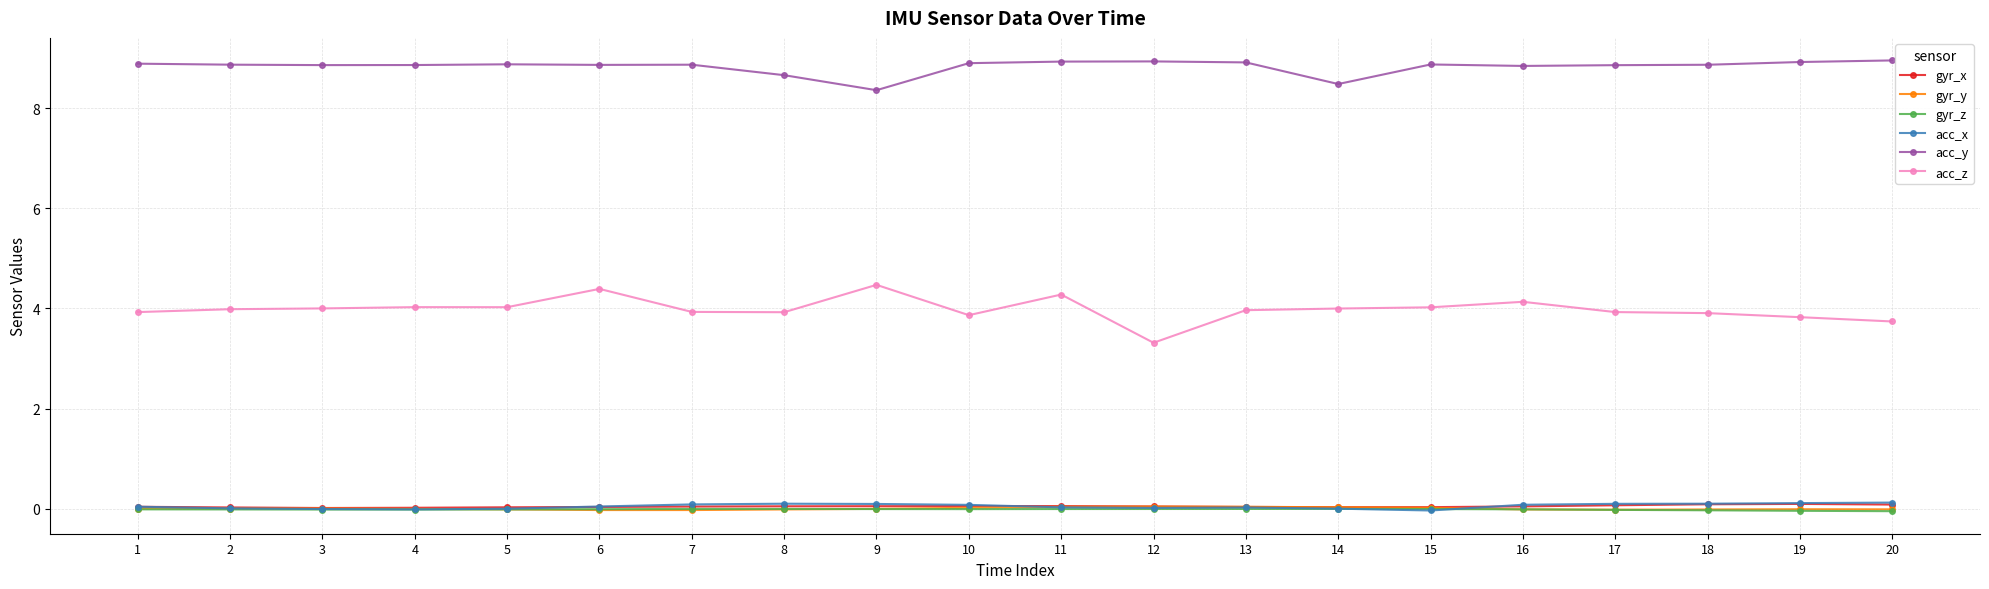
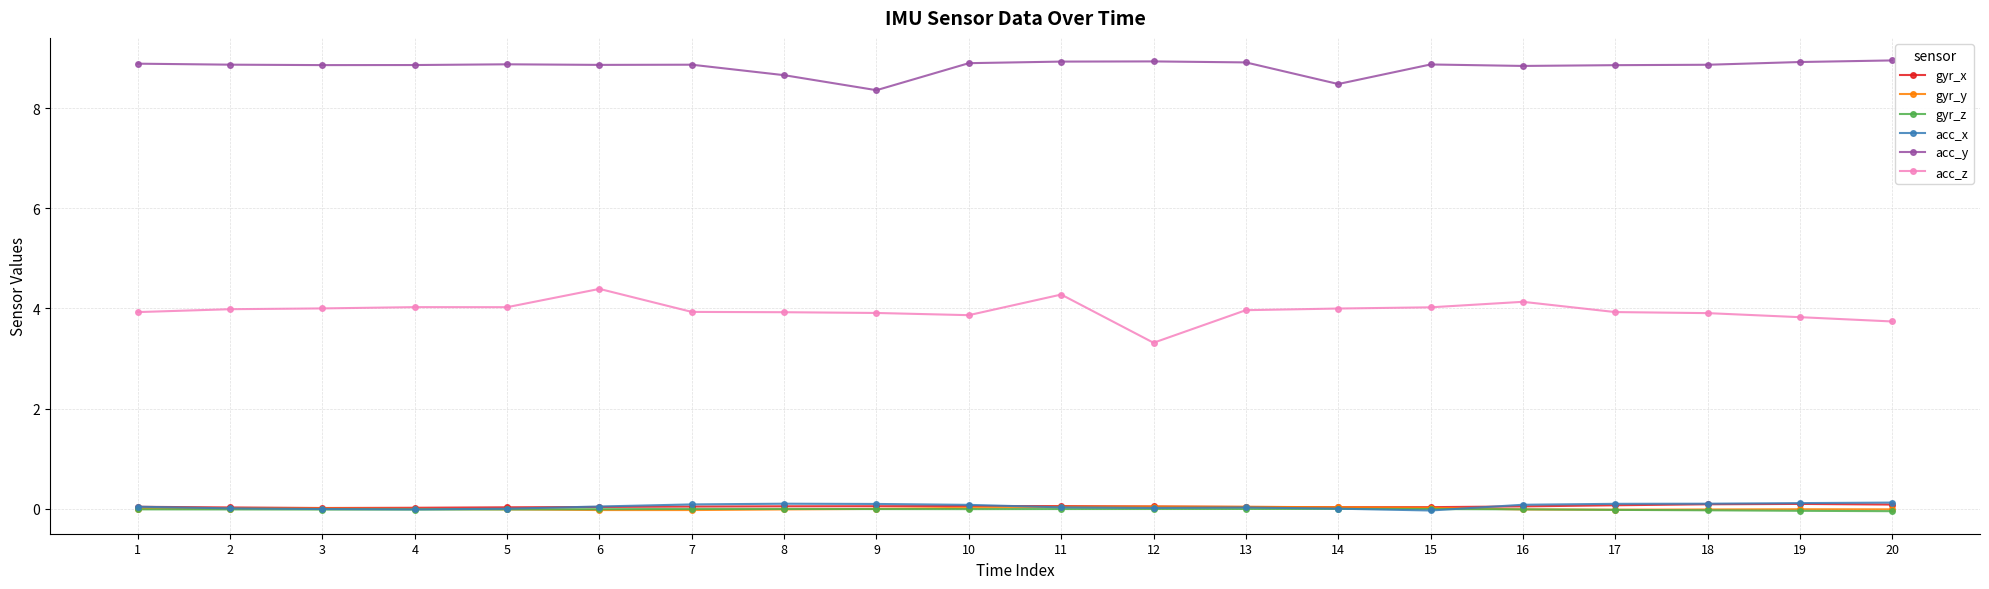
acc_z, 9: 4.5 -> 3.9
